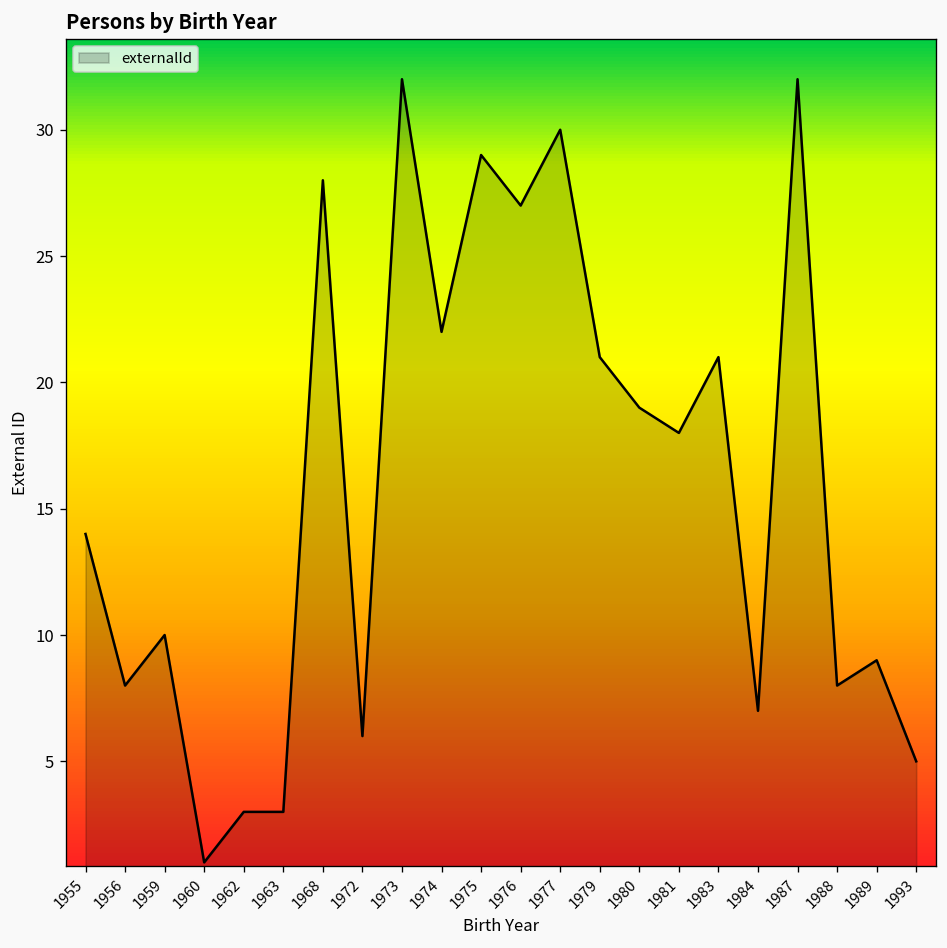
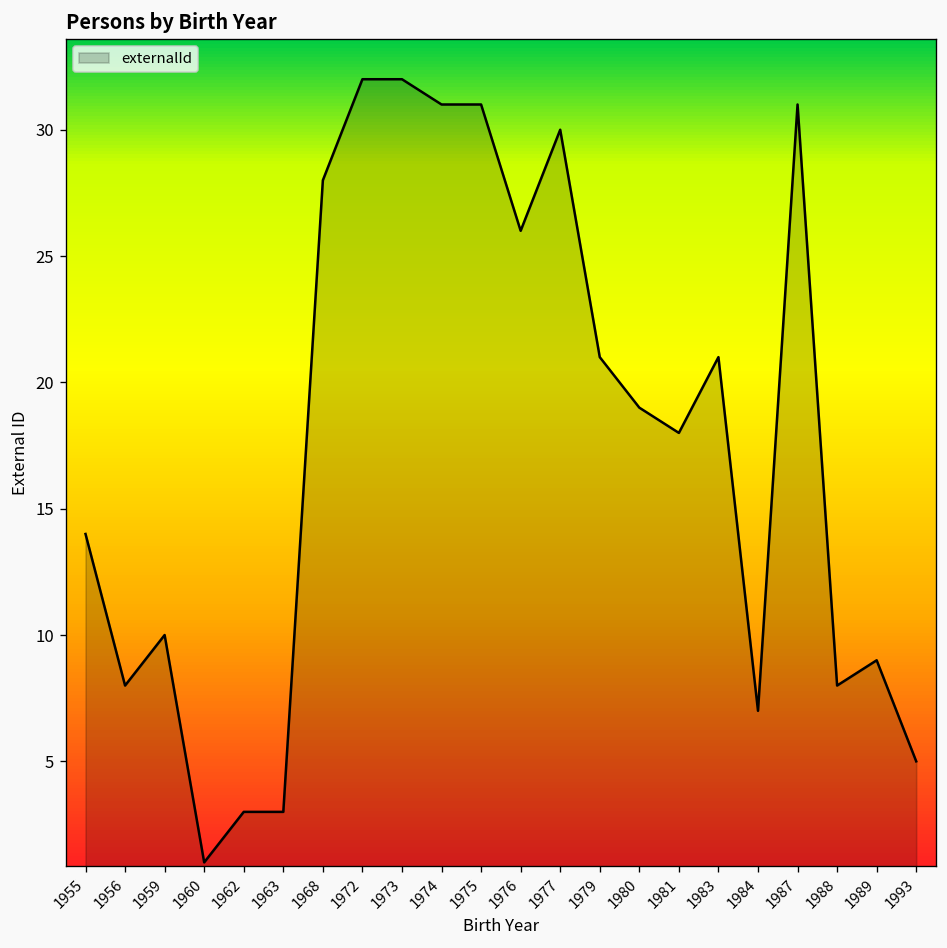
1972: 6 -> 32
1974: 22 -> 31
1975: 29 -> 31
1976: 27 -> 26
1987: 32 -> 31
